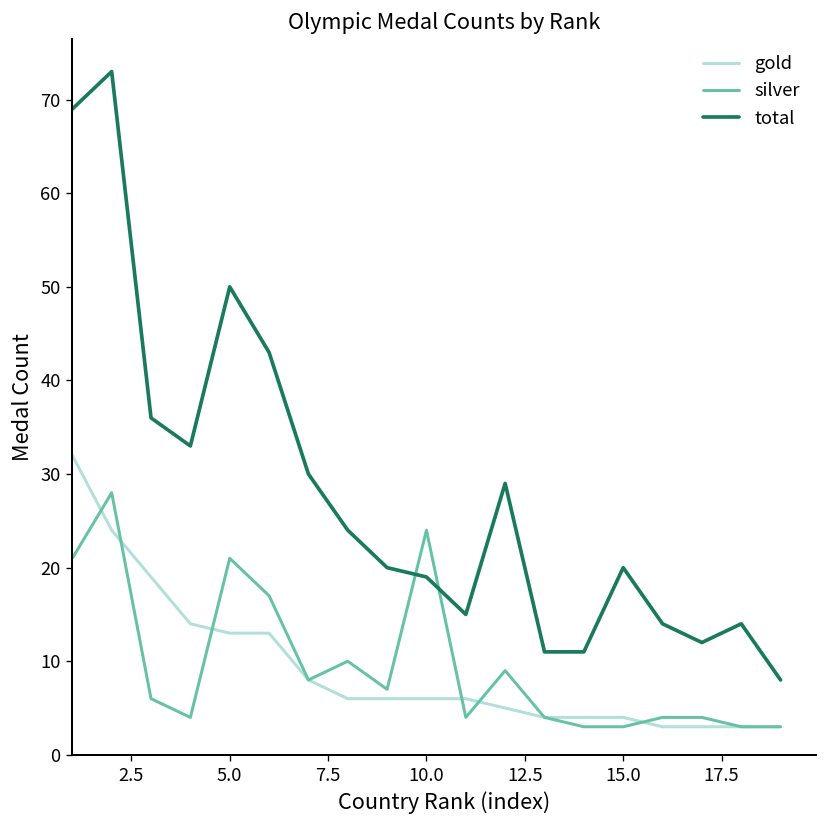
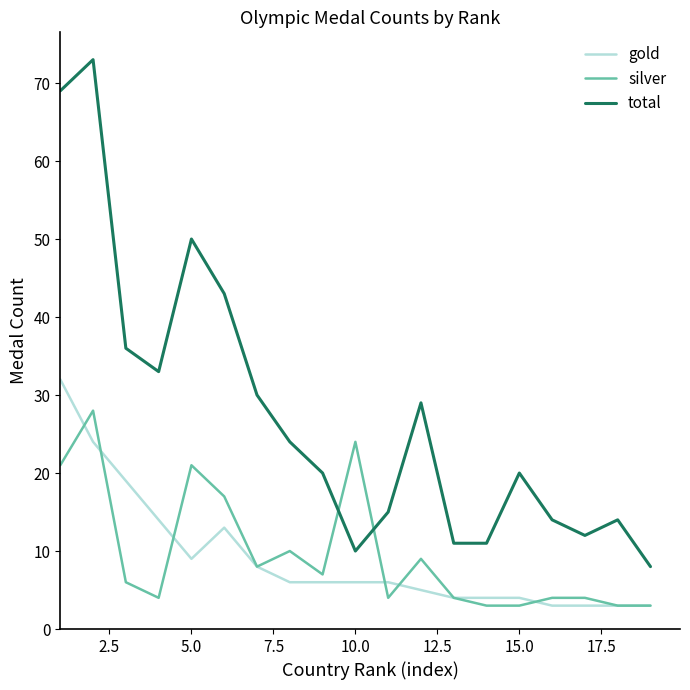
gold, 5.0: 13 -> 9
total, 10.0: 19 -> 10
